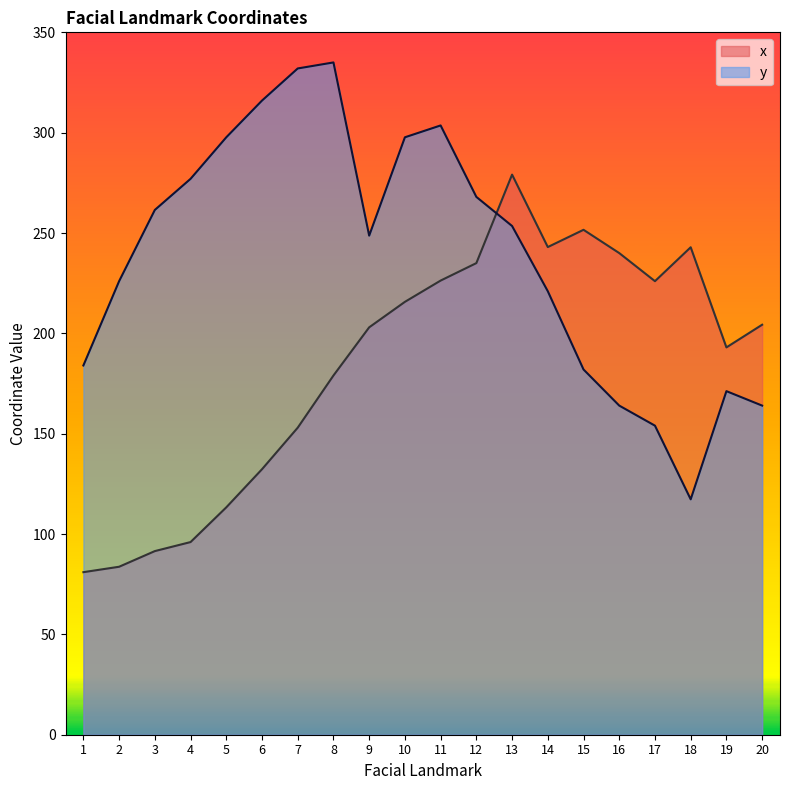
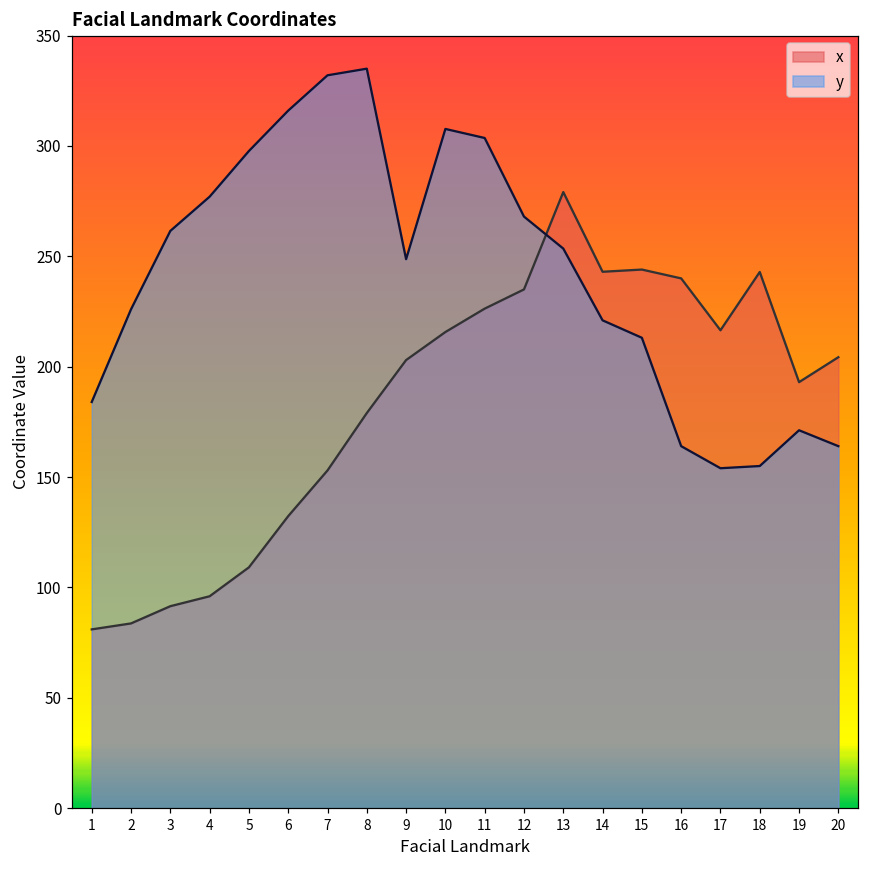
x, 5: 113 -> 109
y, 10: 298 -> 308
x, 15: 252 -> 244
y, 15: 182 -> 213
x, 17: 226 -> 217
y, 18: 117 -> 155
